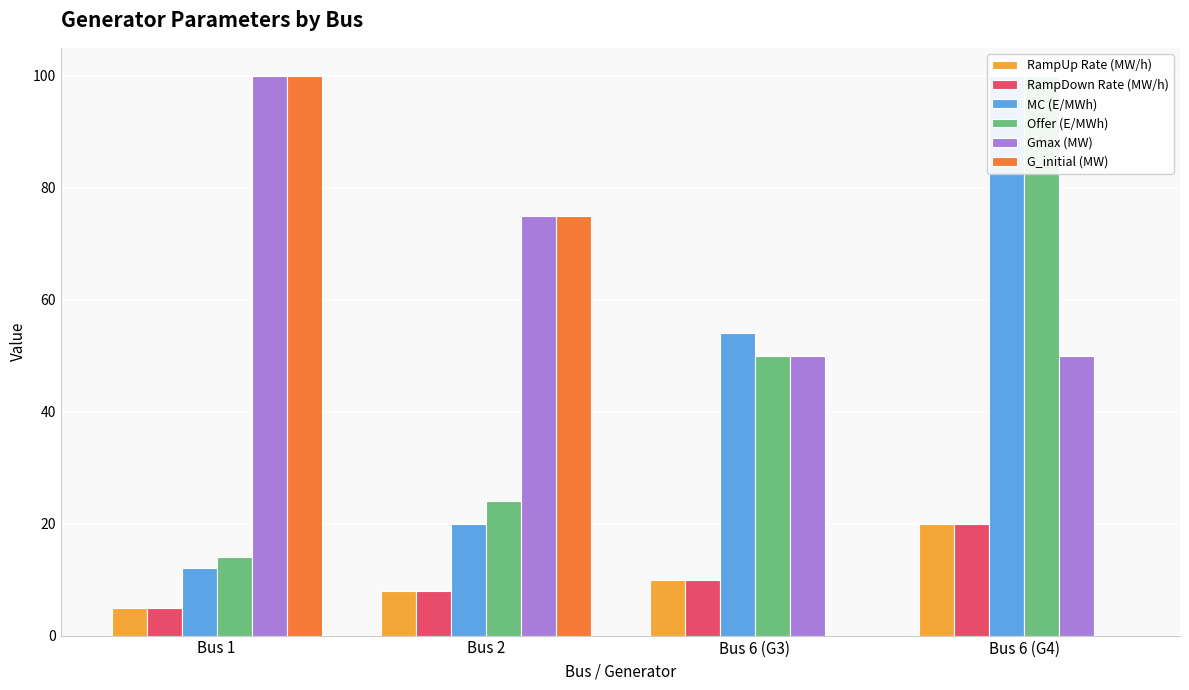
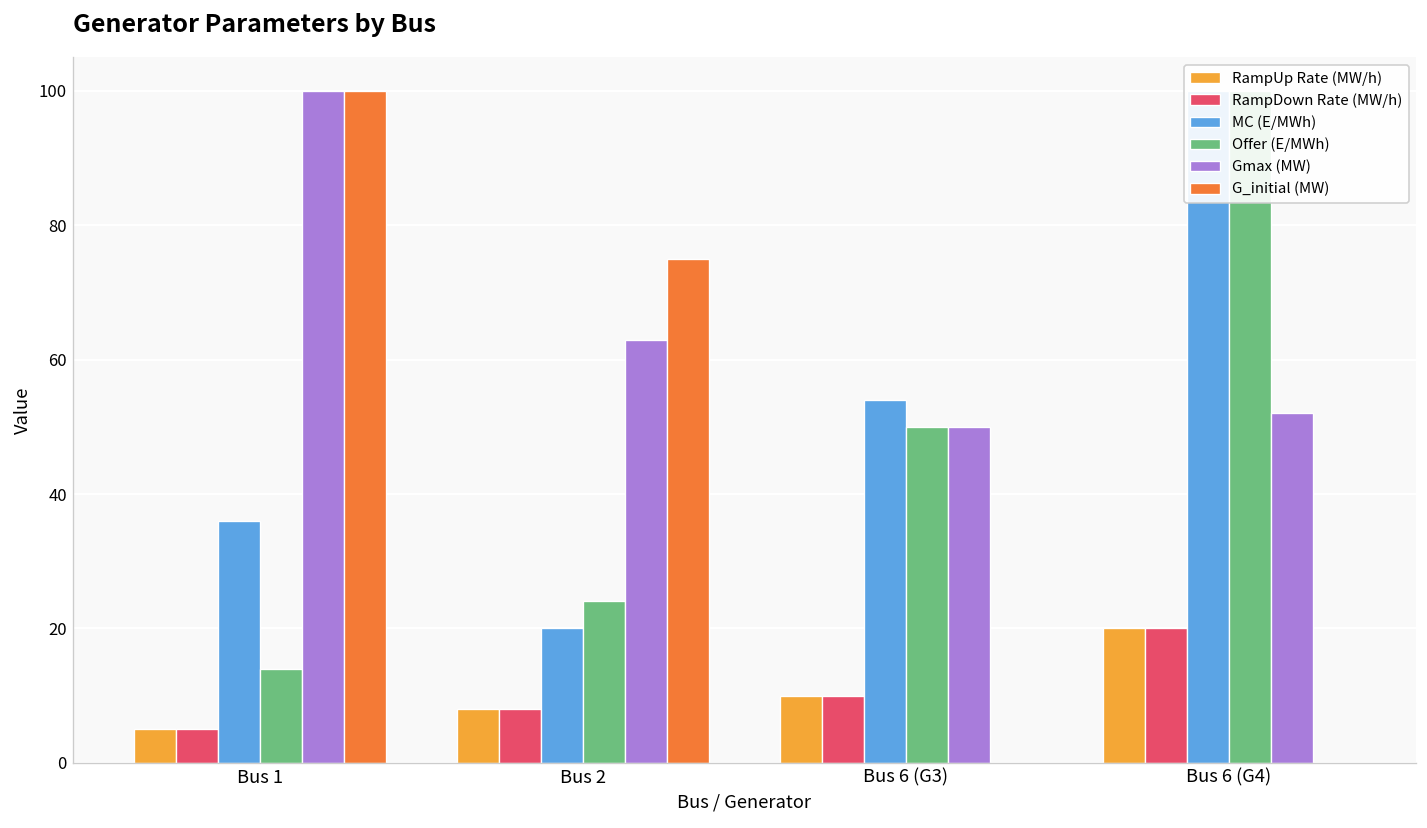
MC (E/MWh), Bus 1: 12 -> 36
Gmax (MW), Bus 2: 75 -> 63
Gmax (MW), Bus 6 (G4): 50 -> 52
